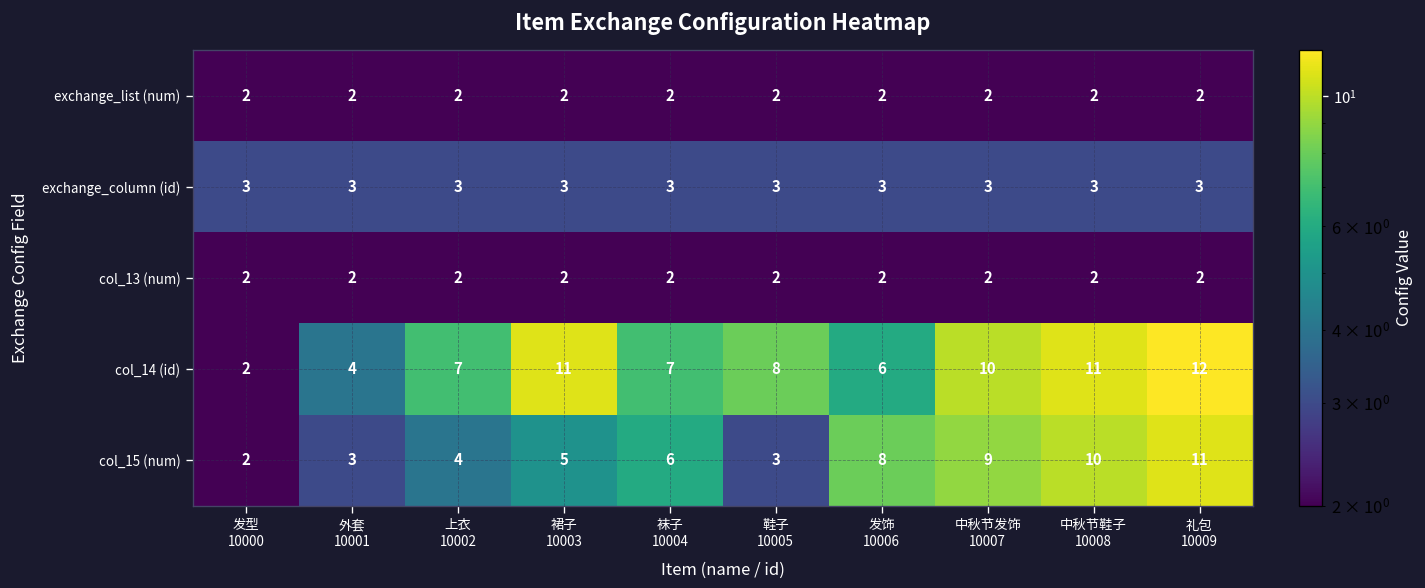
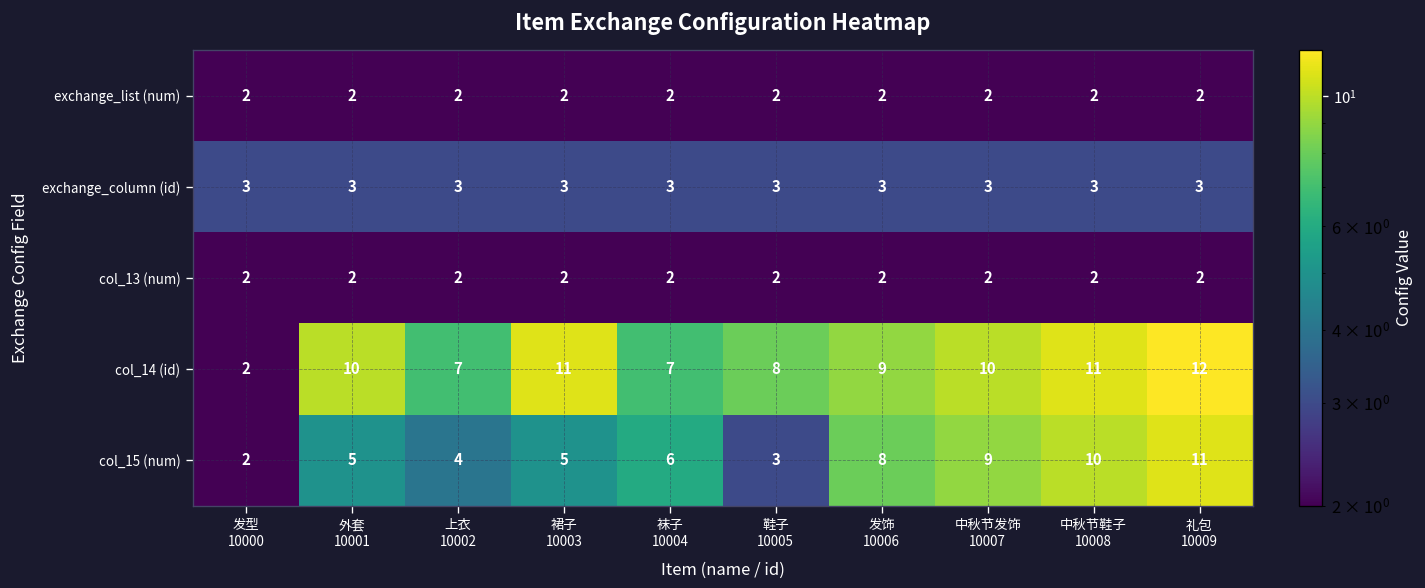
col_14 (id), 外套 10001: 4 -> 10
col_14 (id), 发饰 10006: 6 -> 9
col_15 (num), 外套 10001: 3 -> 5
